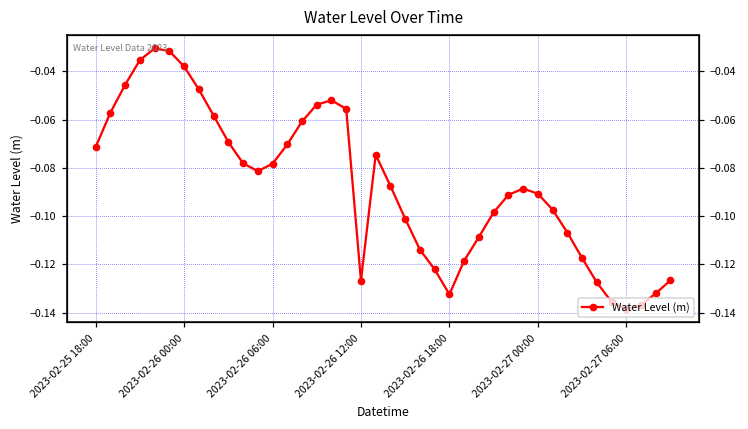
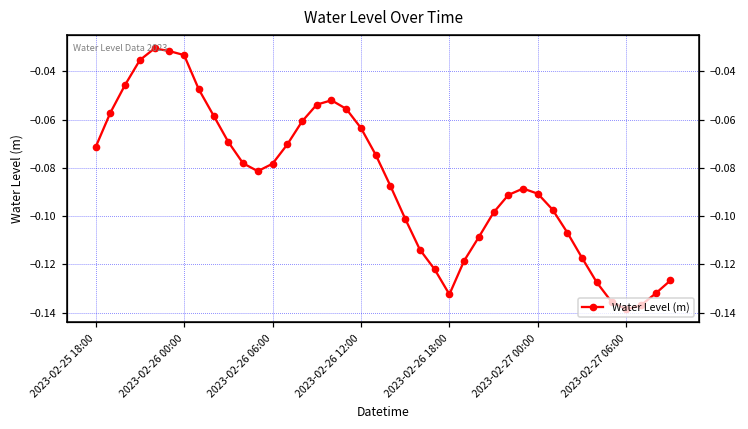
2023-02-26 00:00: -0.038 -> -0.033
2023-02-26 12:00: -0.127 -> -0.063
